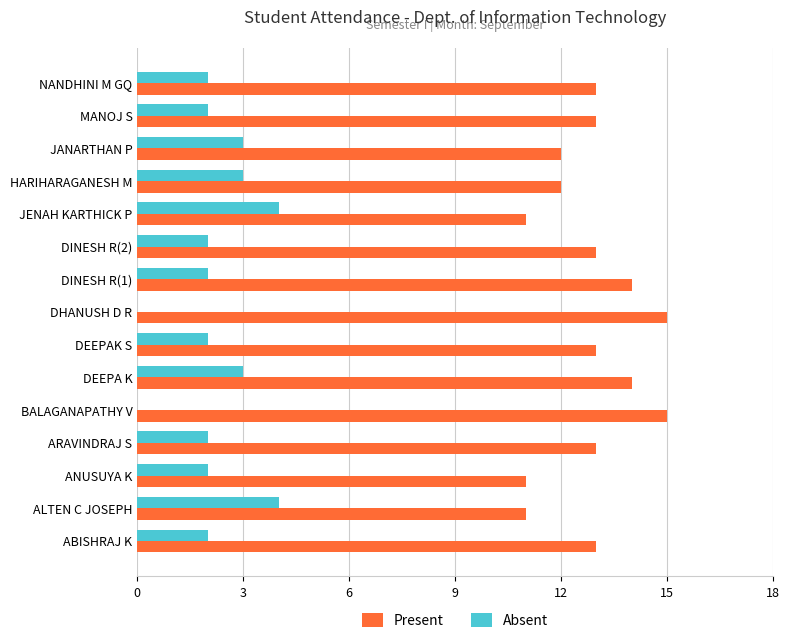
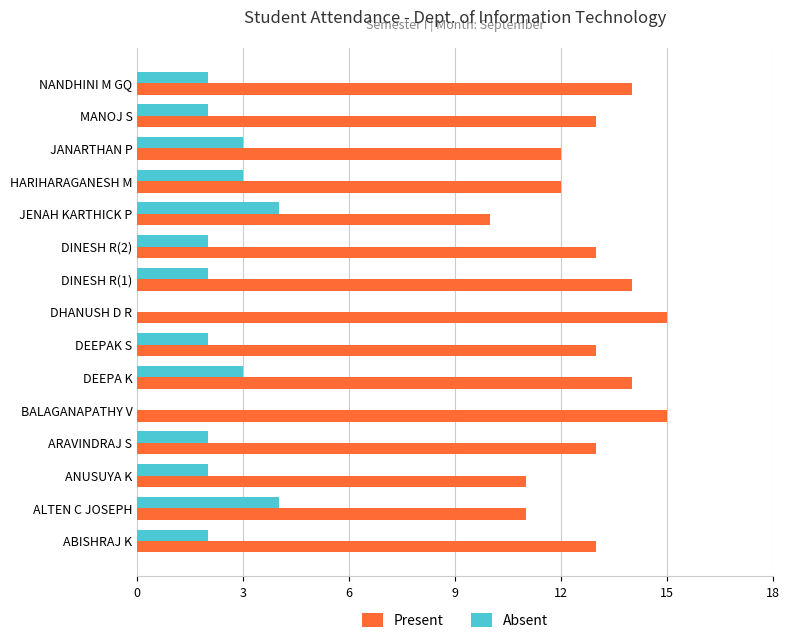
Present, NANDHINI M GQ: 13 -> 14
Present, JENAH KARTHICK P: 11 -> 10
